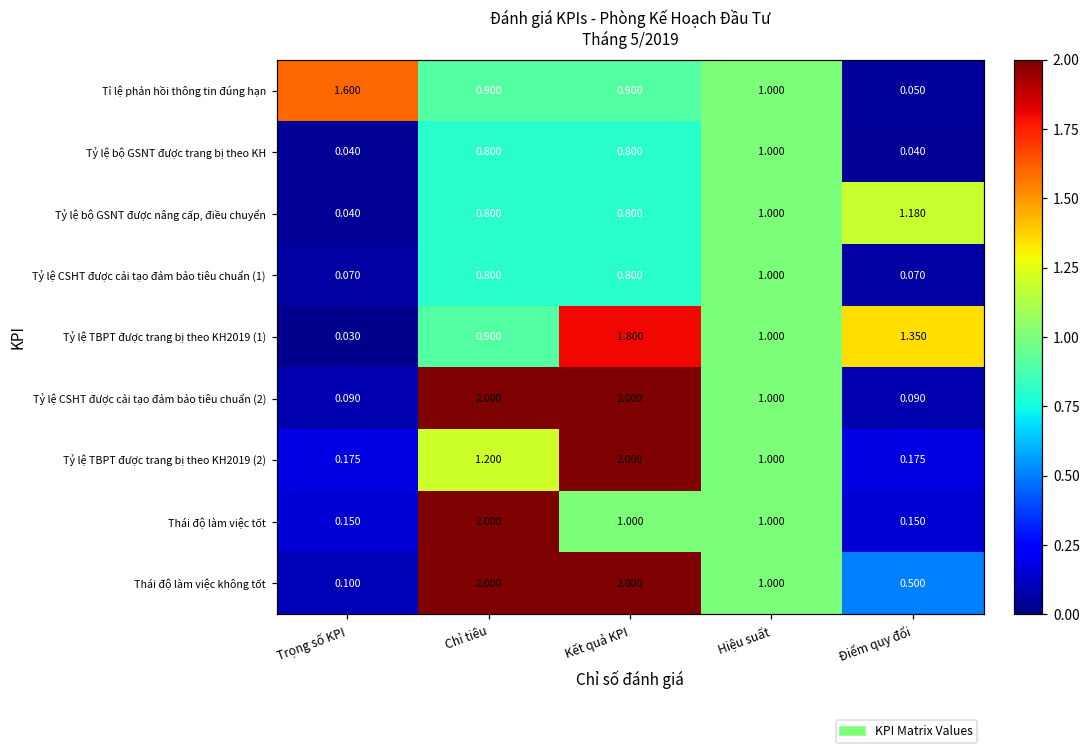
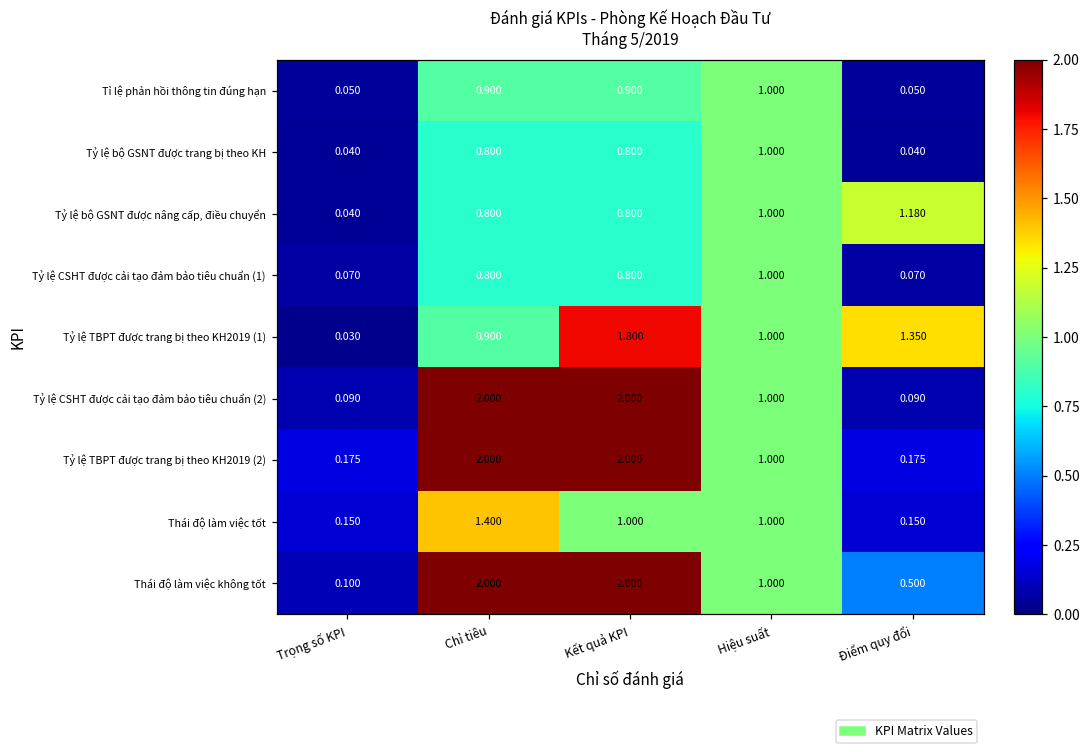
Tỉ lệ phản hồi thông tin đúng hạn, Trọng số KPI: 1.600 -> 0.050
Tỷ lệ TBPT được trang bị theo KH2019 (2), Chỉ tiêu: 1.200 -> 2.000
Thái độ làm việc tốt, Chỉ tiêu: 2.000 -> 1.400
